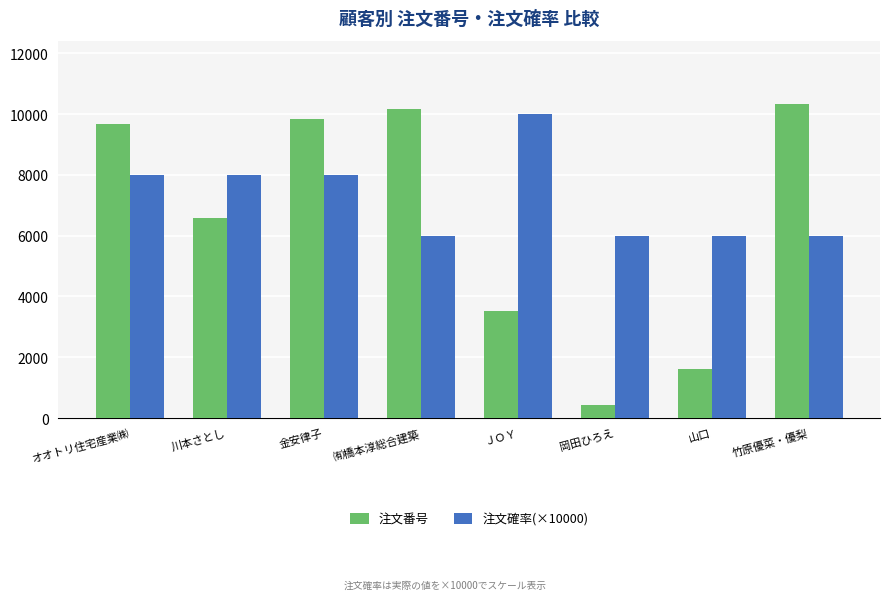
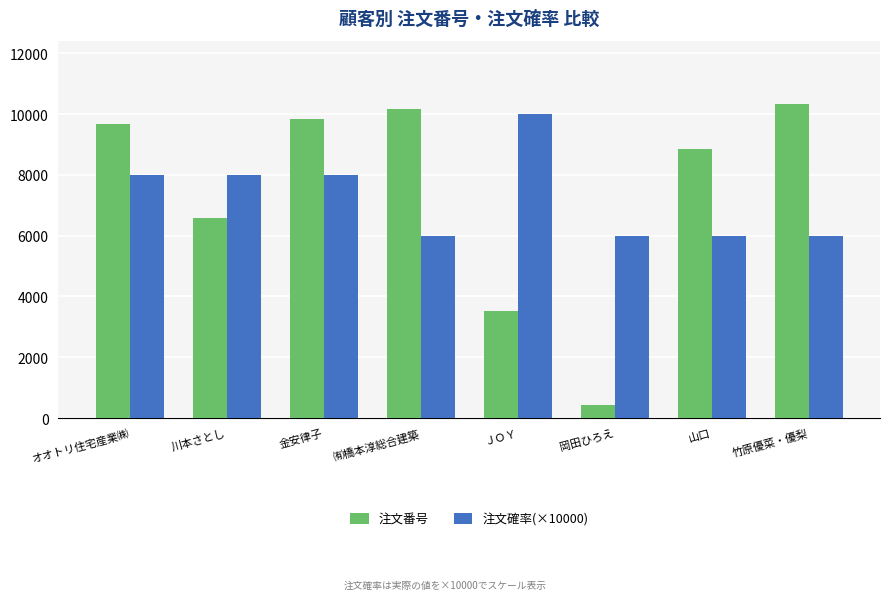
注文番号, 山口: 1600 -> 8800
